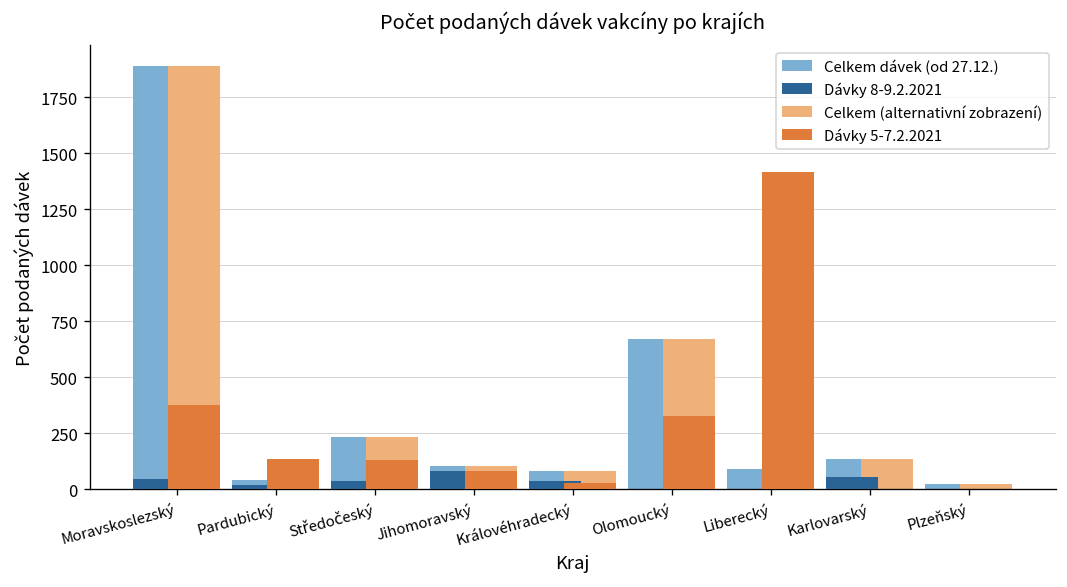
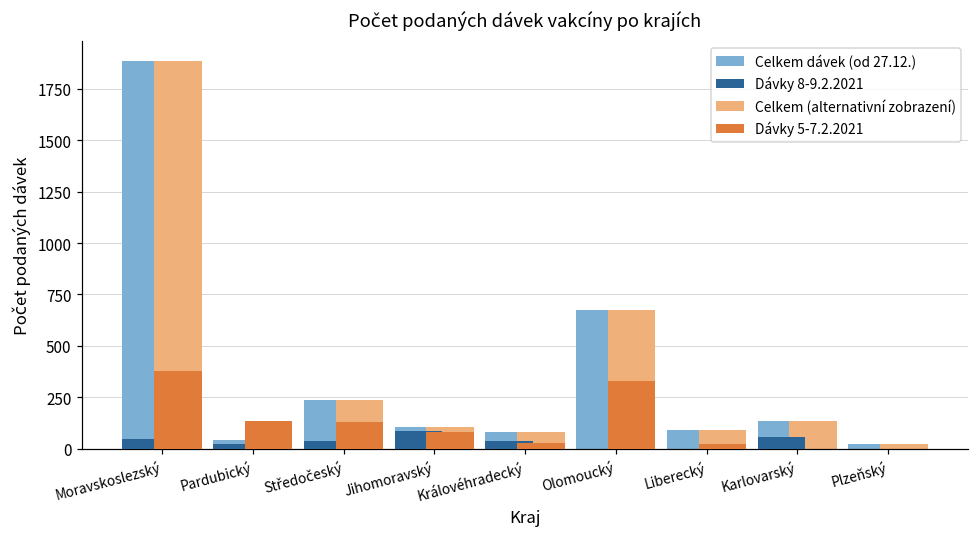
Dávky 5-7.2.2021, Liberecký: 1420 -> 20
